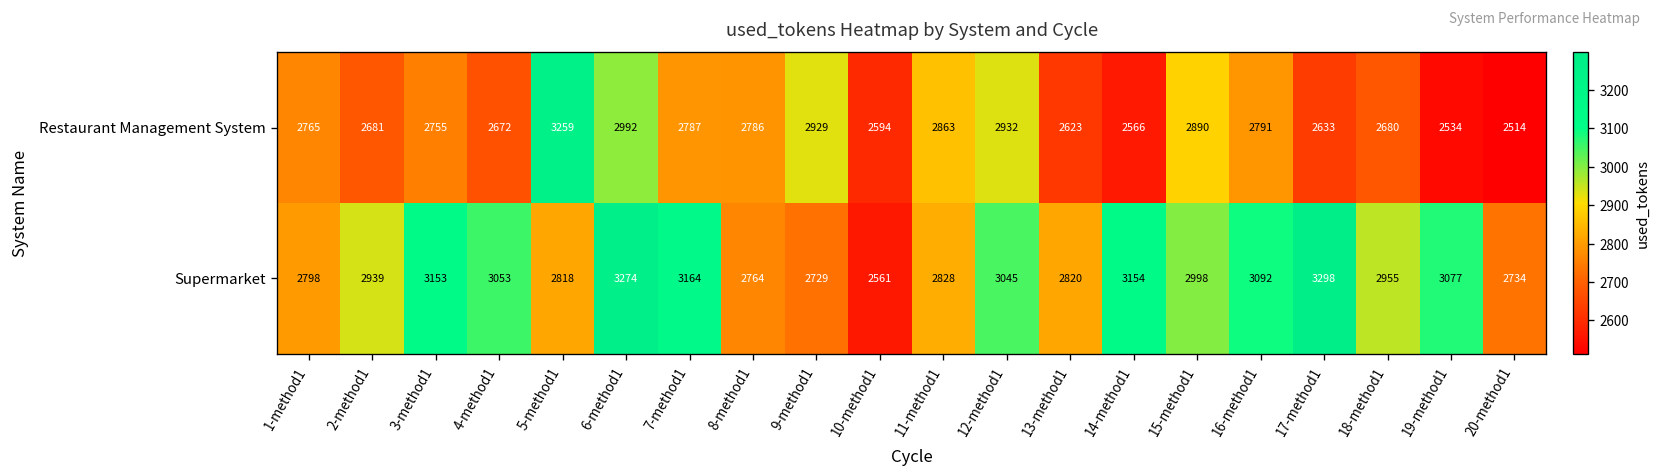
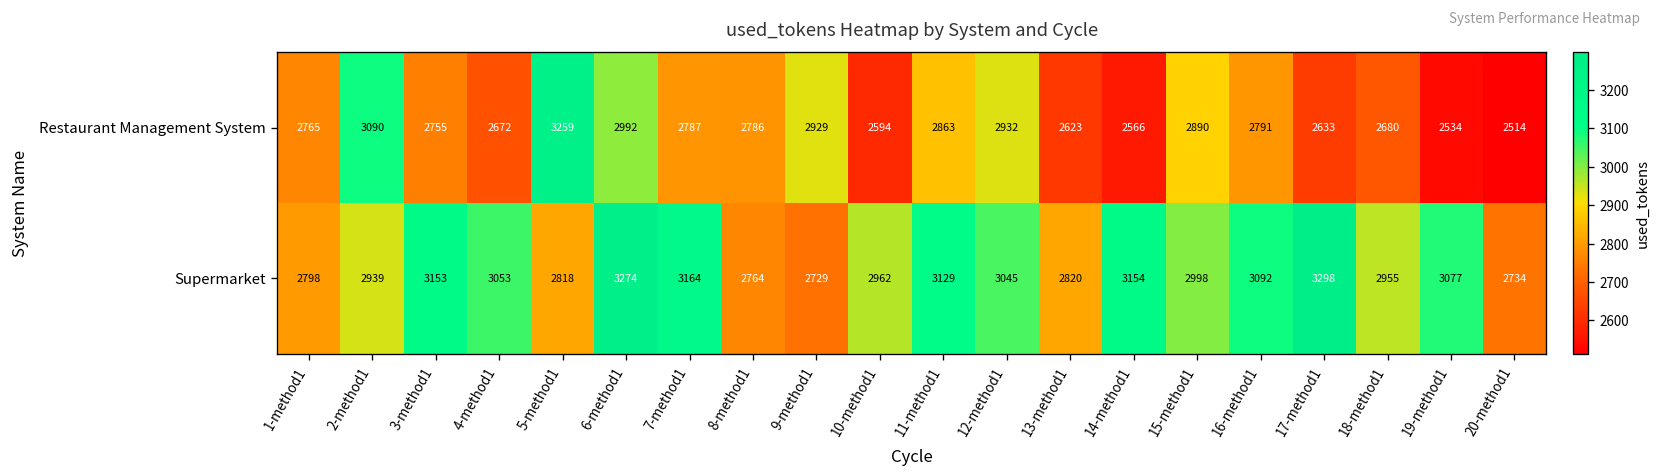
Restaurant Management System, 2-method1: 2681 -> 3090
Supermarket, 10-method1: 2561 -> 2962
Supermarket, 11-method1: 2828 -> 3129
